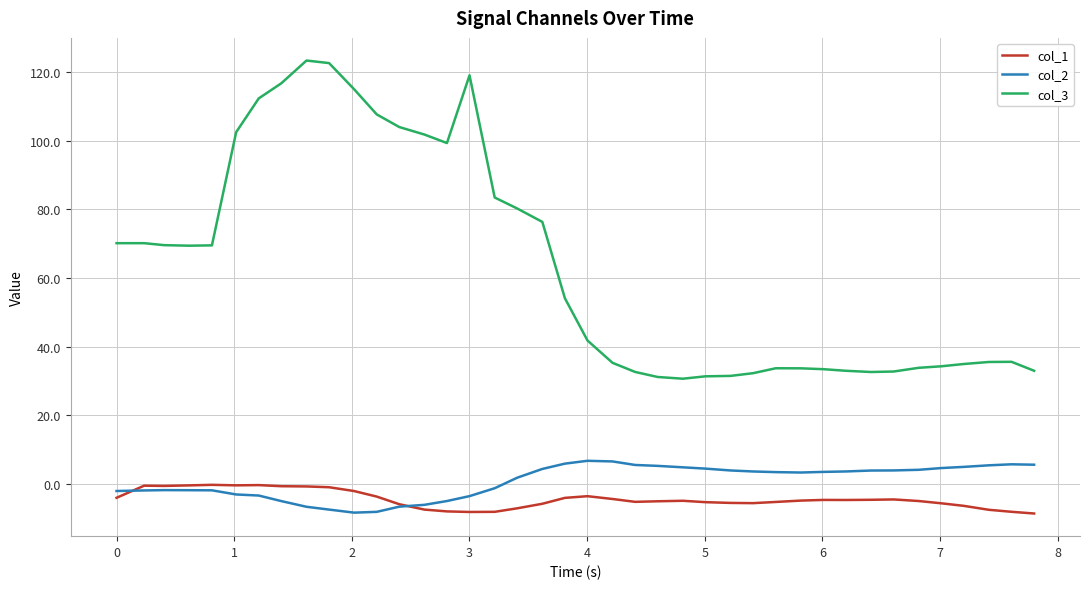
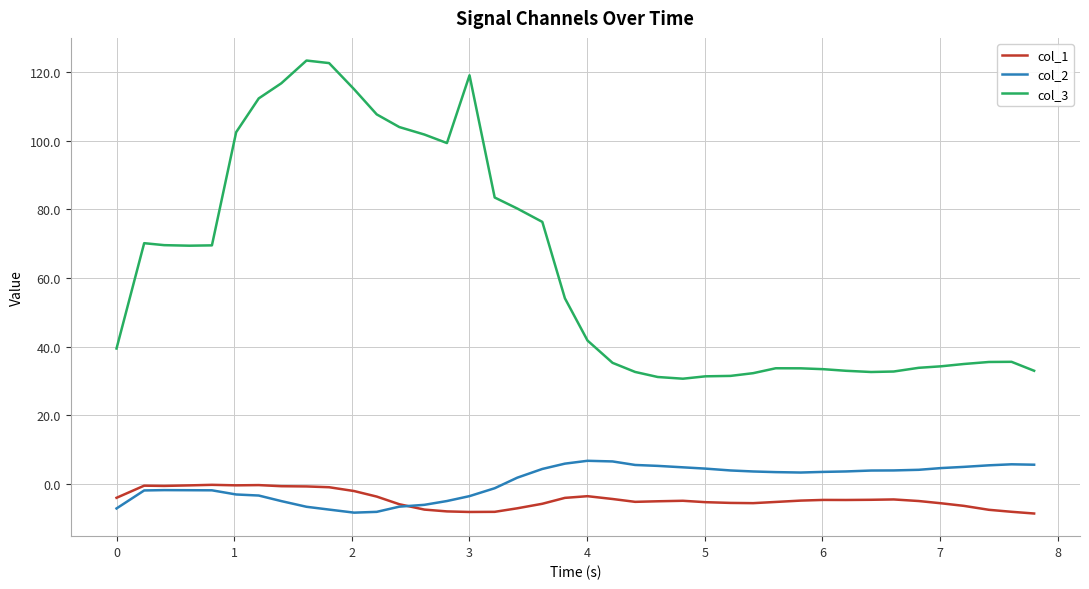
col_2, 0: -2 -> -7
col_3, 0: 70 -> 39
